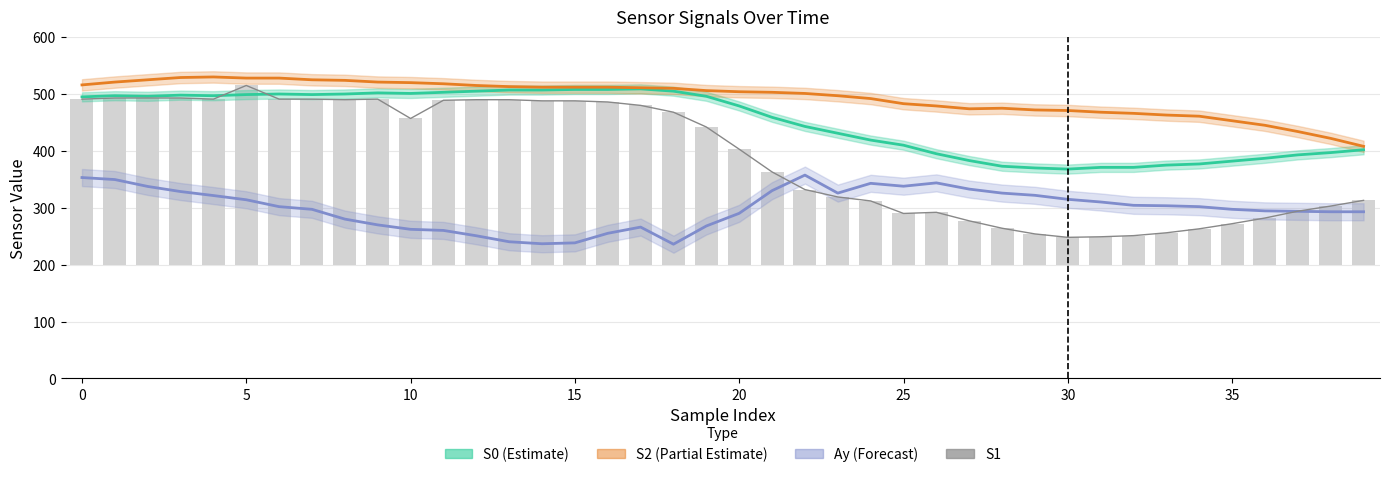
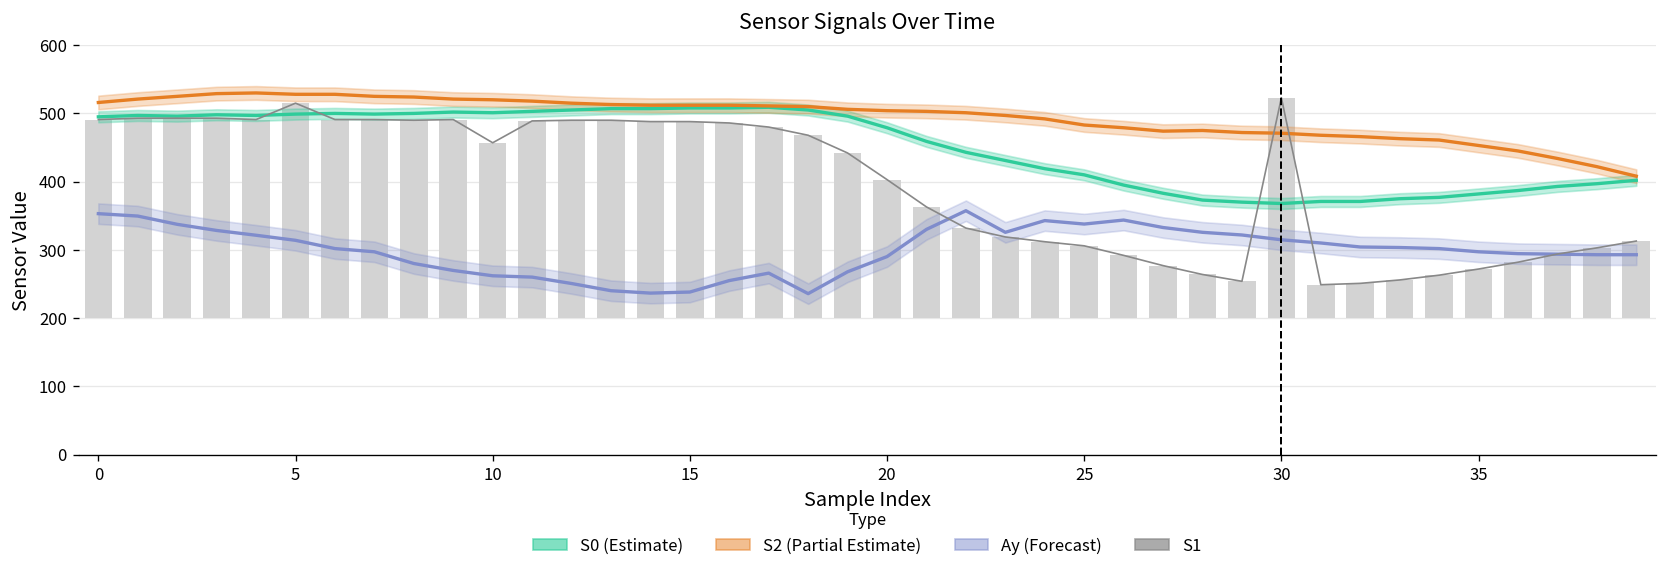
S1, 25: 290 -> 310
S1, 30: 250 -> 520
